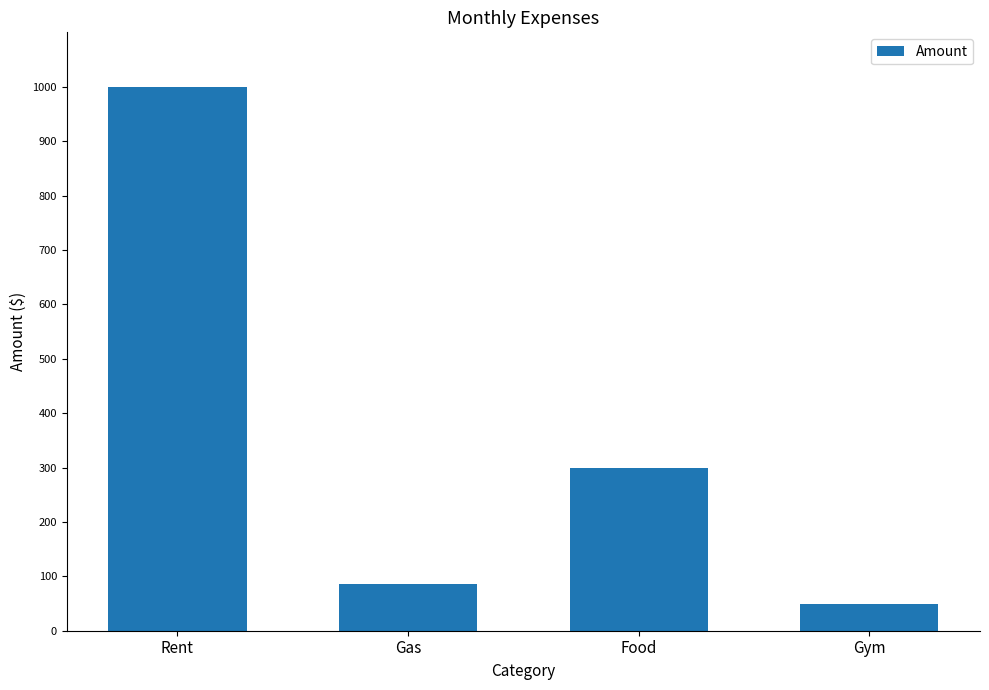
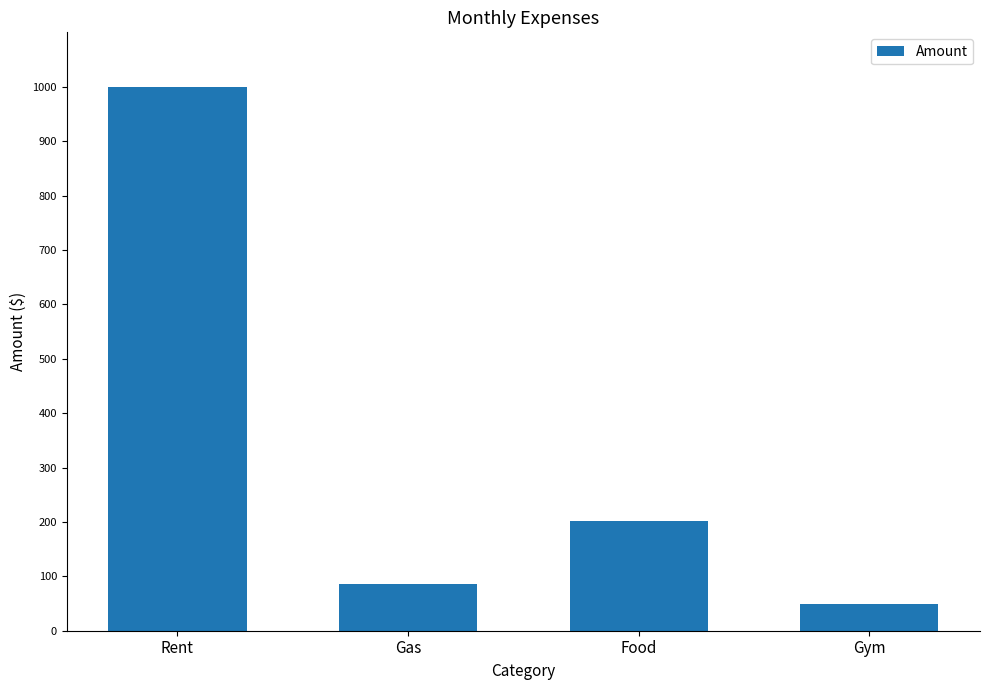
Food: 300 -> 200
